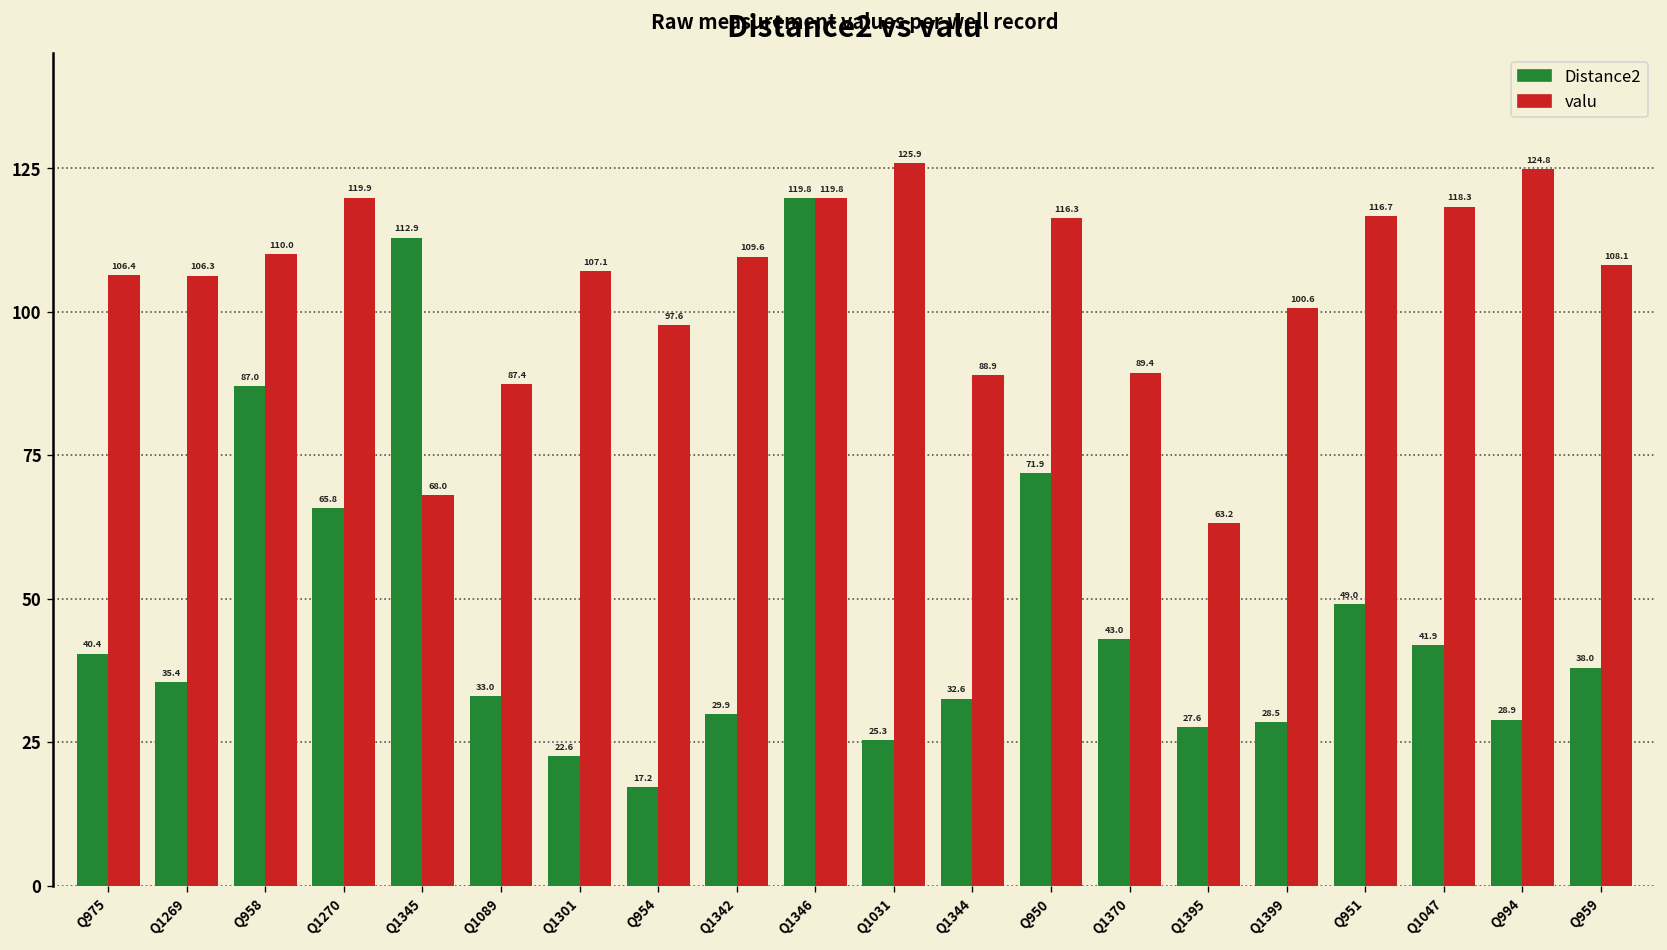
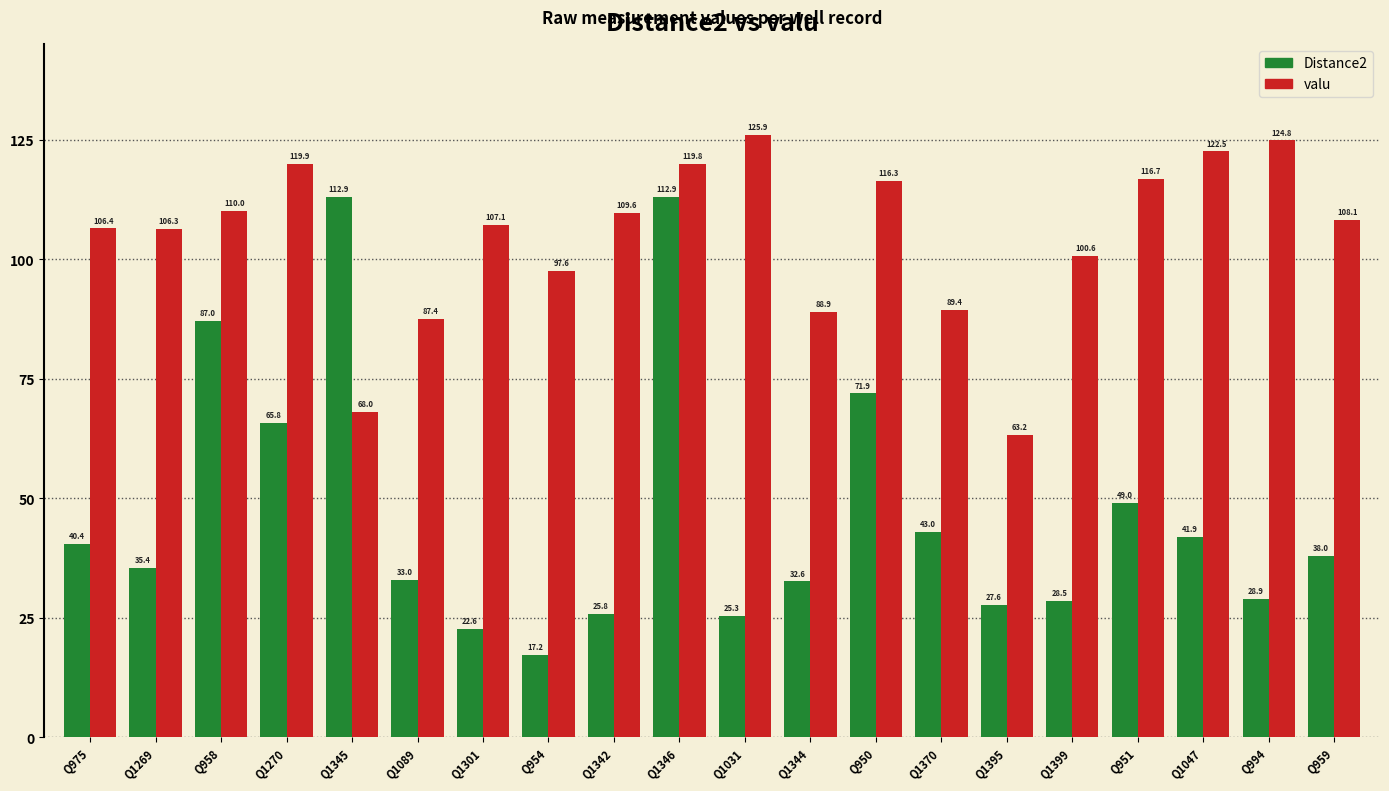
Distance2, Q1342: 29.9 -> 25.8
Distance2, Q1346: 119.8 -> 112.9
valu, Q1047: 118.3 -> 122.5
